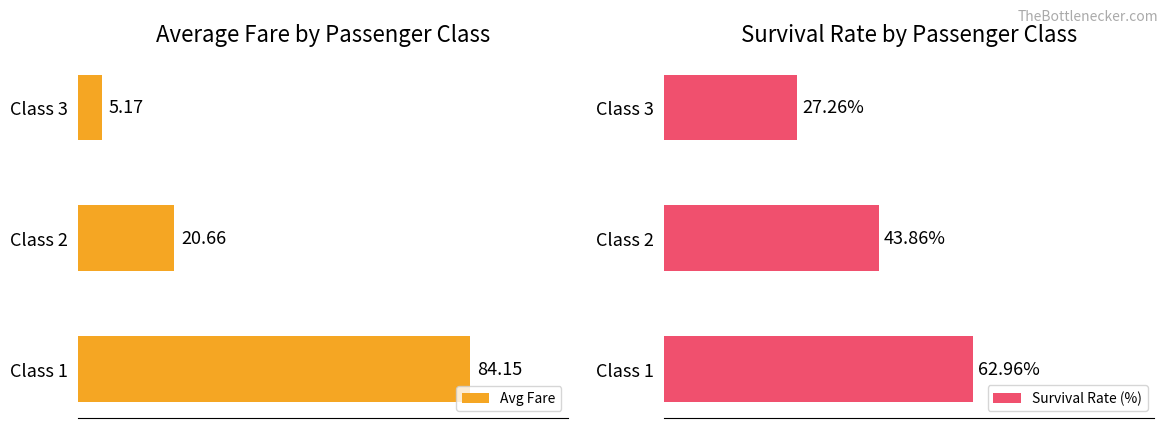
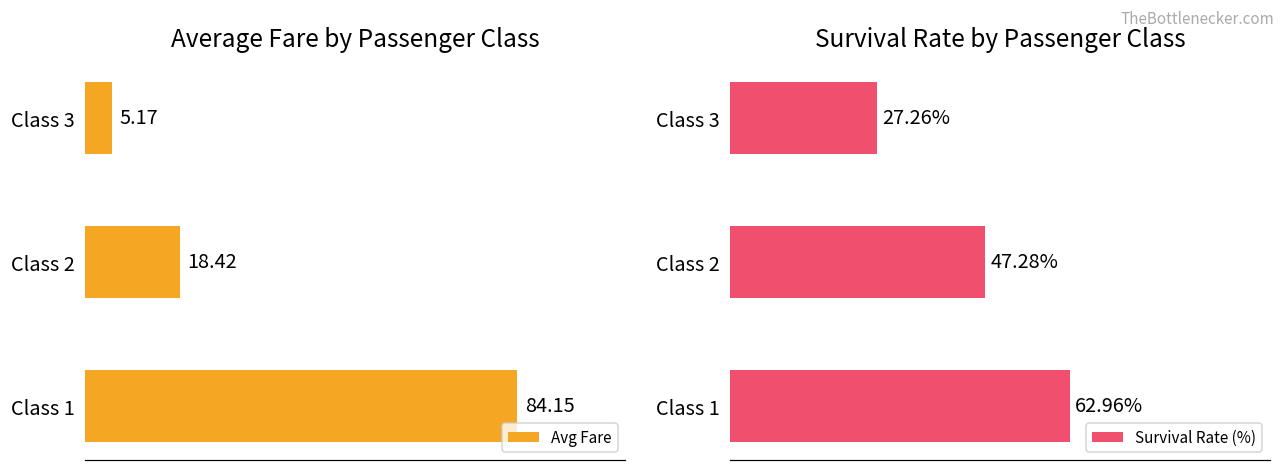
Average Fare by Passenger Class, Class 2: 20.66 -> 18.42
Survival Rate by Passenger Class, Class 2: 43.86% -> 47.28%
